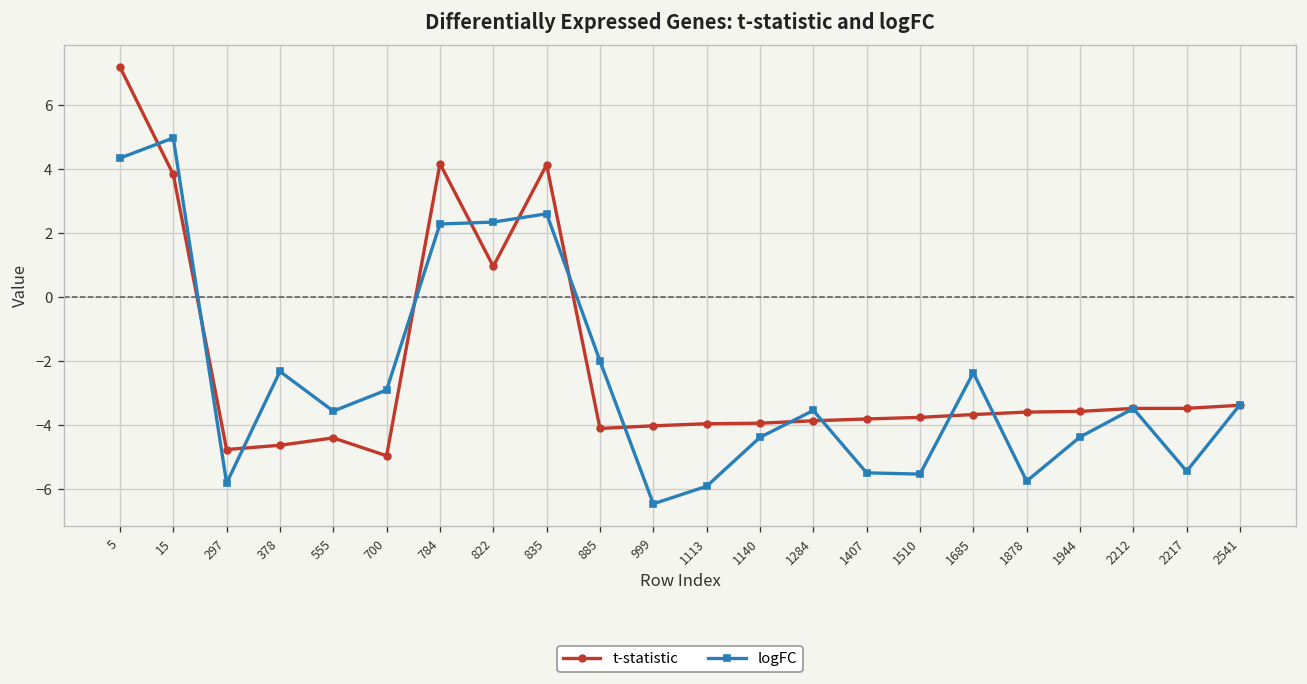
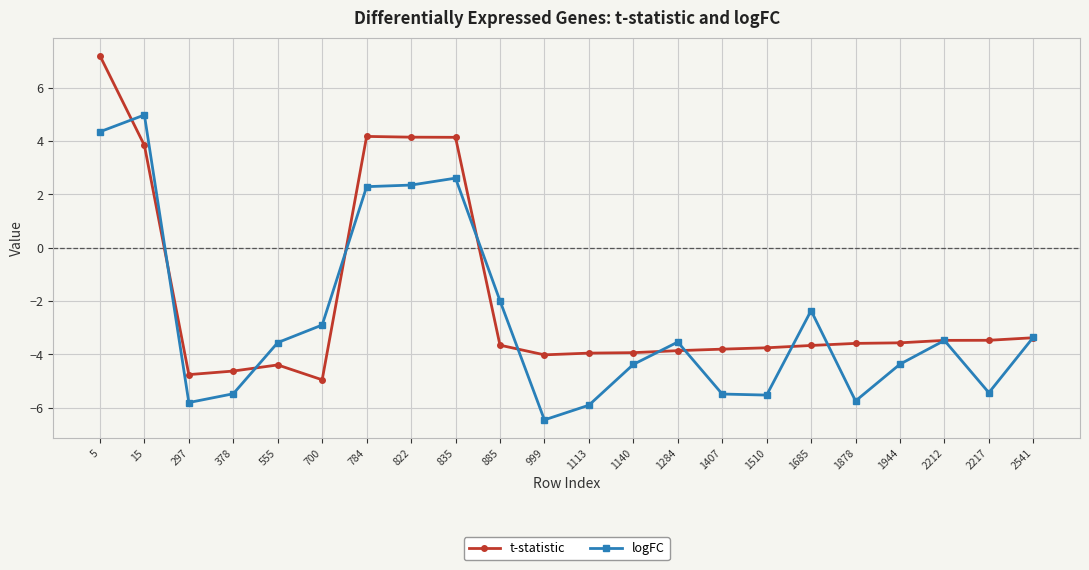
logFC, 378: -2.3 -> -5.5
t-statistic, 822: 1.0 -> 4.1
t-statistic, 885: -4.1 -> -3.7
